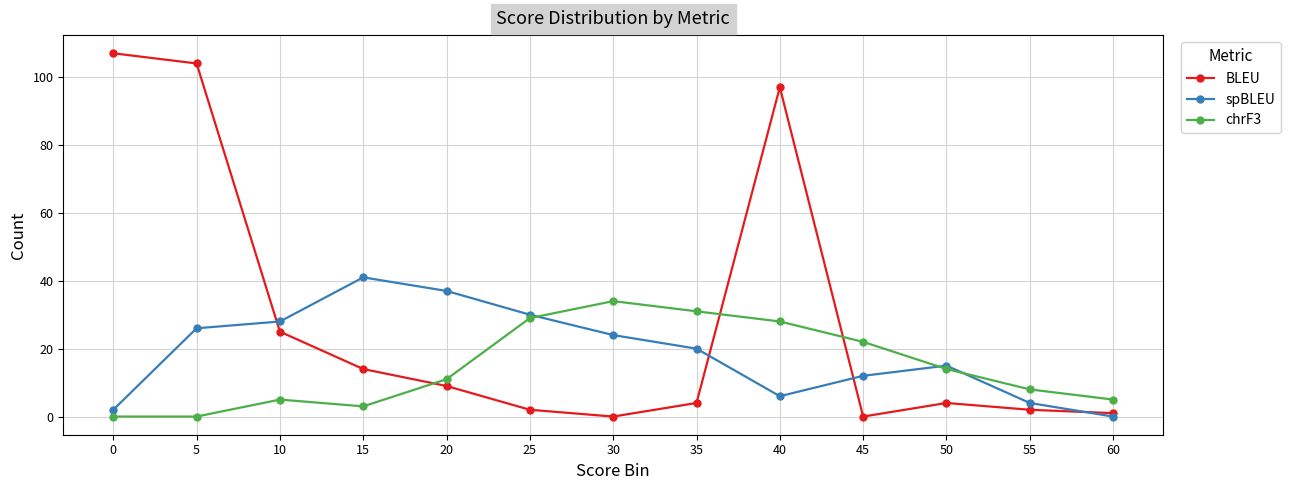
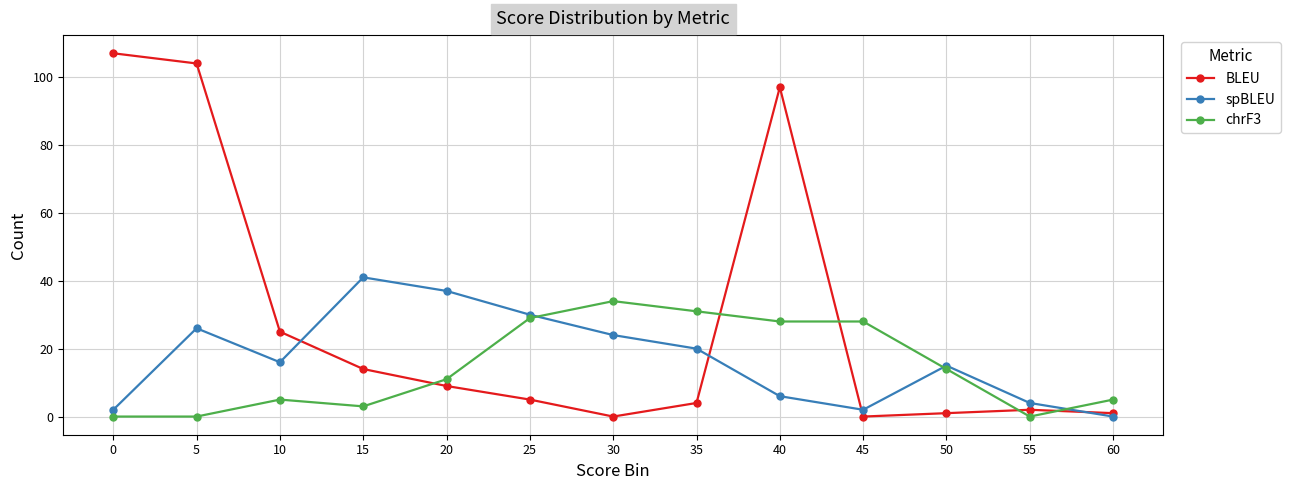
spBLEU, 10: 28 -> 16
BLEU, 25: 2 -> 5
spBLEU, 45: 12 -> 2
chrF3, 45: 22 -> 28
BLEU, 50: 4 -> 1
chrF3, 55: 8 -> 0
